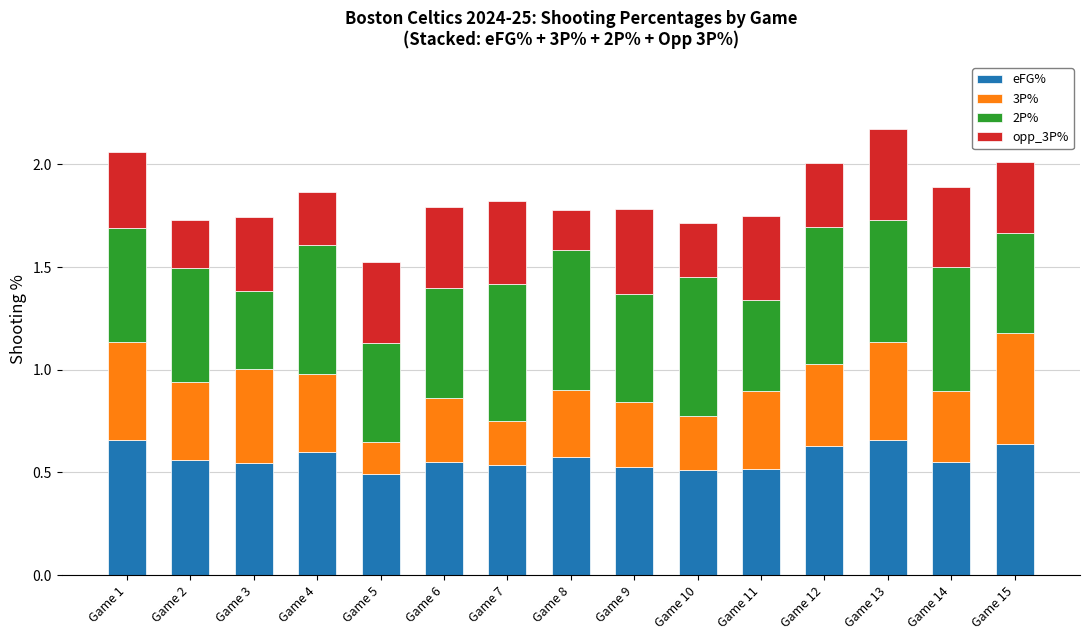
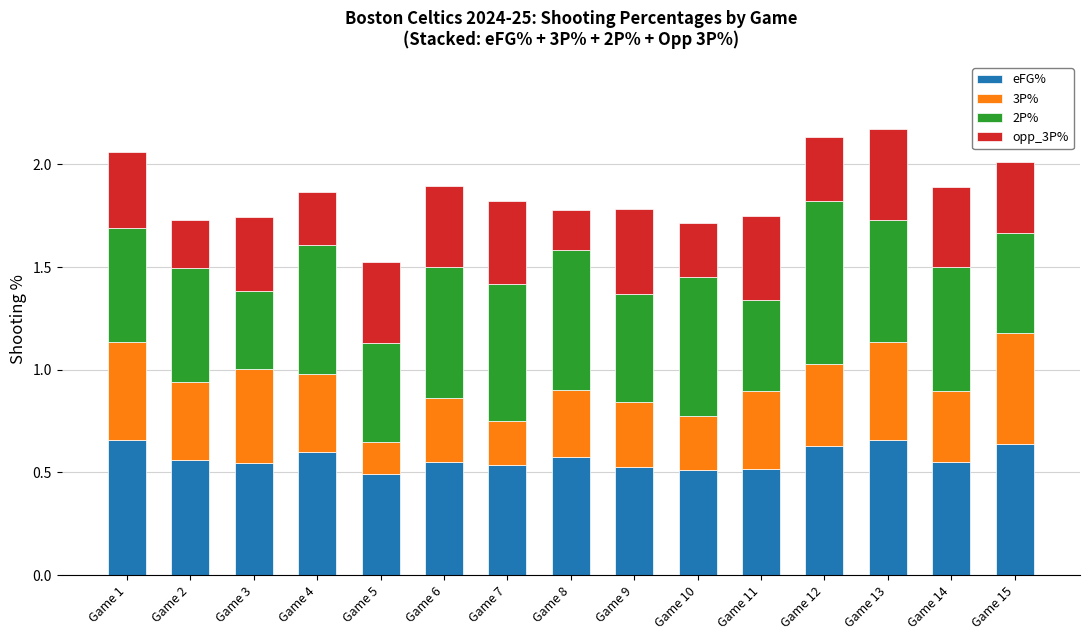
2P%, Game 6: 0.54 -> 0.64
2P%, Game 12: 0.67 -> 0.79
